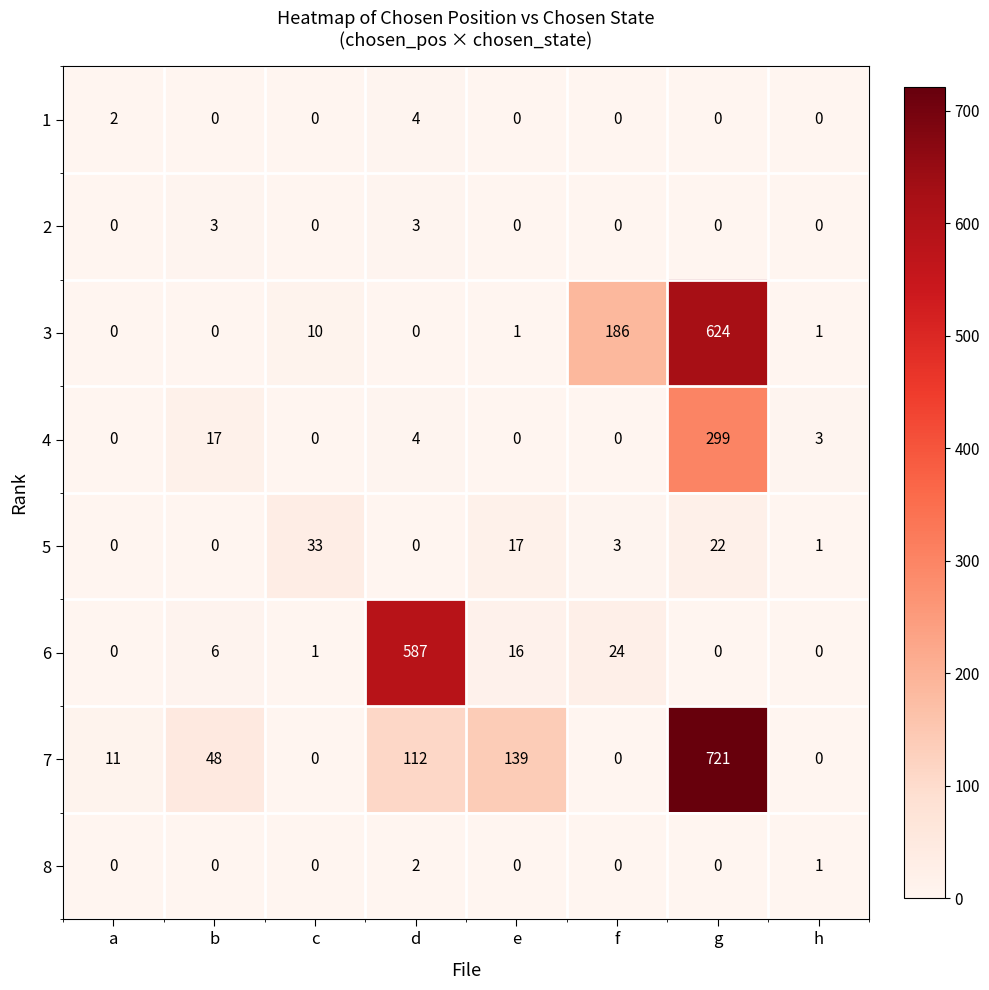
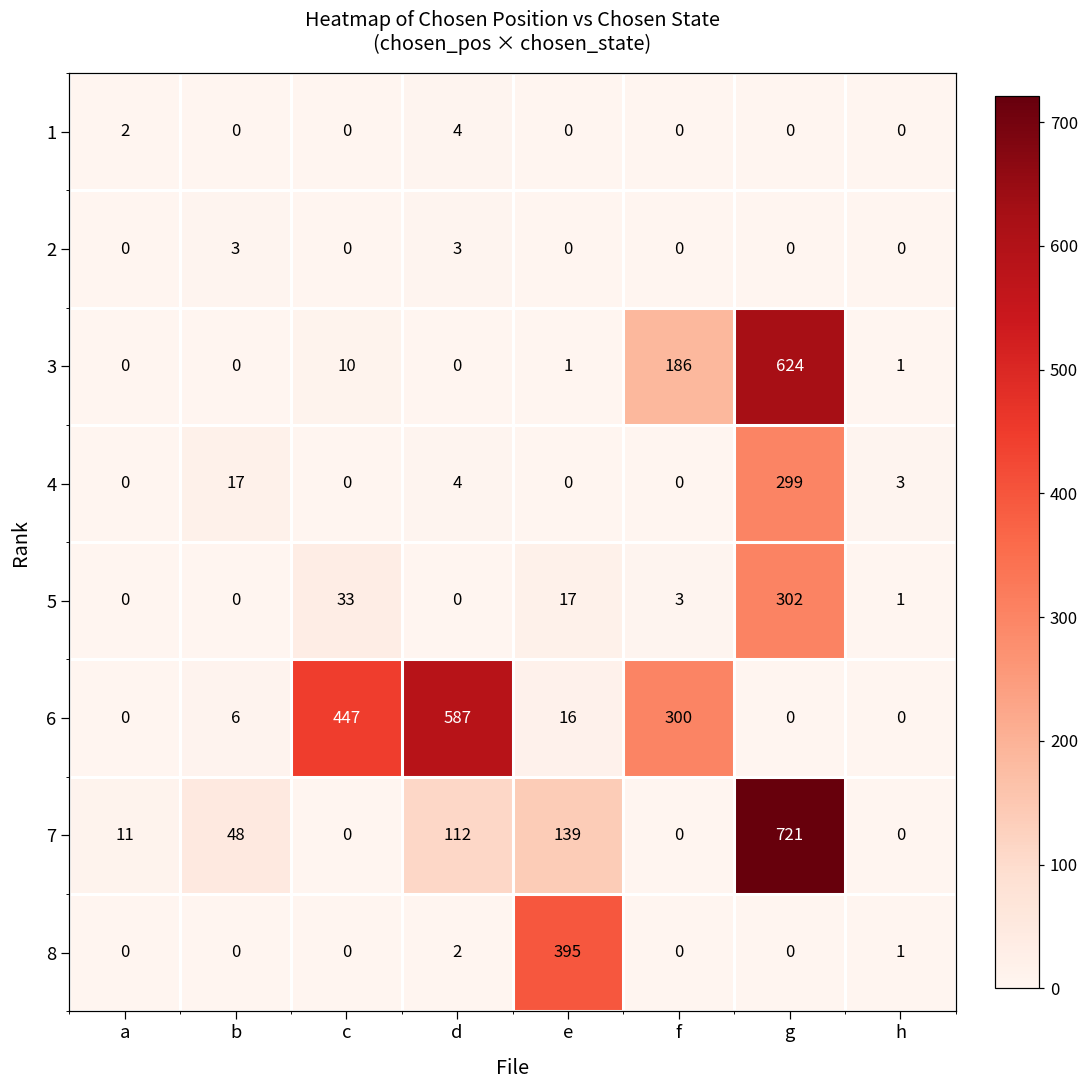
5, g: 22 -> 302
6, c: 1 -> 447
6, f: 24 -> 300
8, e: 0 -> 395
